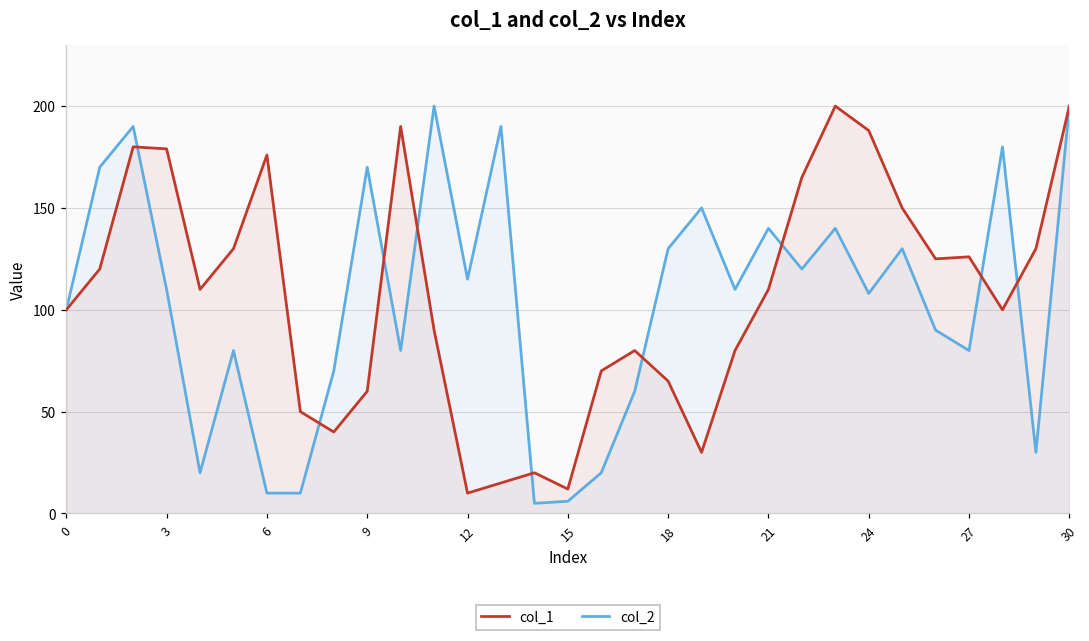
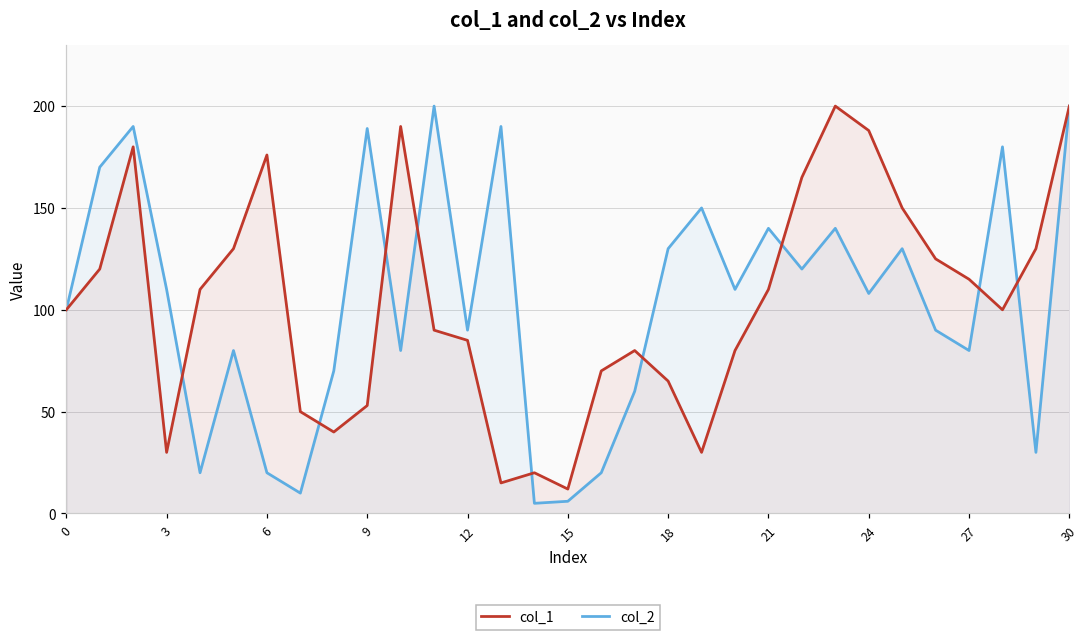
col_1, 3: 179 -> 30
col_2, 6: 10 -> 20
col_1, 9: 60 -> 53
col_2, 9: 170 -> 189
col_1, 12: 10 -> 85
col_2, 12: 115 -> 90
col_1, 27: 126 -> 115
